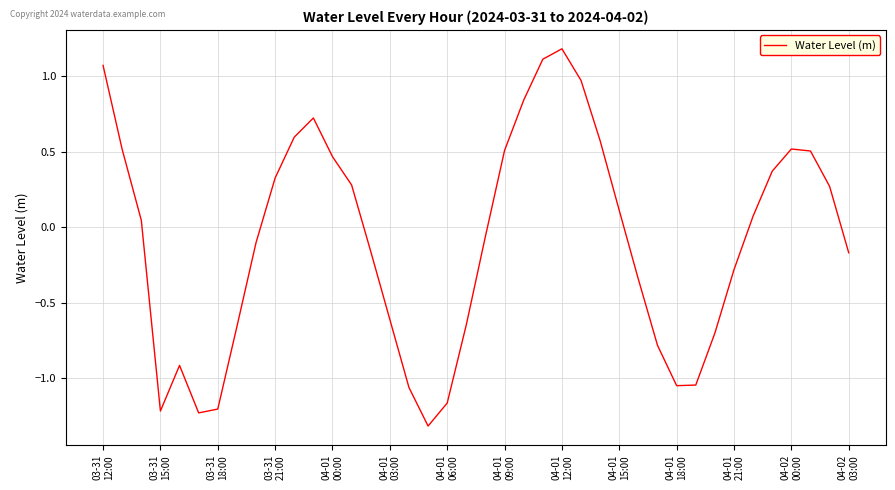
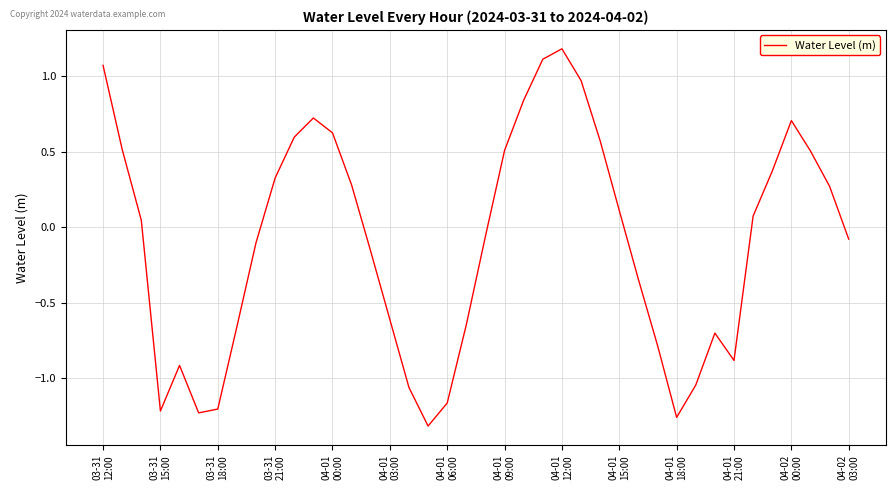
04-01 00:00: 0.47 -> 0.63
04-01 18:00: -1.05 -> -1.26
04-01 21:00: -0.28 -> -0.88
04-02 00:00: 0.52 -> 0.71
04-02 03:00: -0.17 -> -0.08
